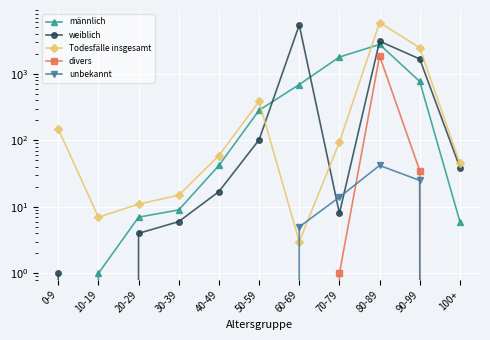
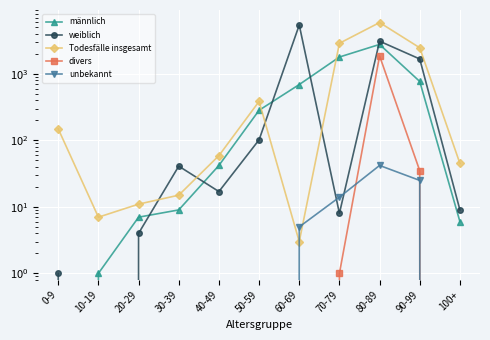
weiblich, 30-39: 6 -> 40
Todesfälle insgesamt, 70-79: 90 -> 3000
weiblich, 100+: 40 -> 9
